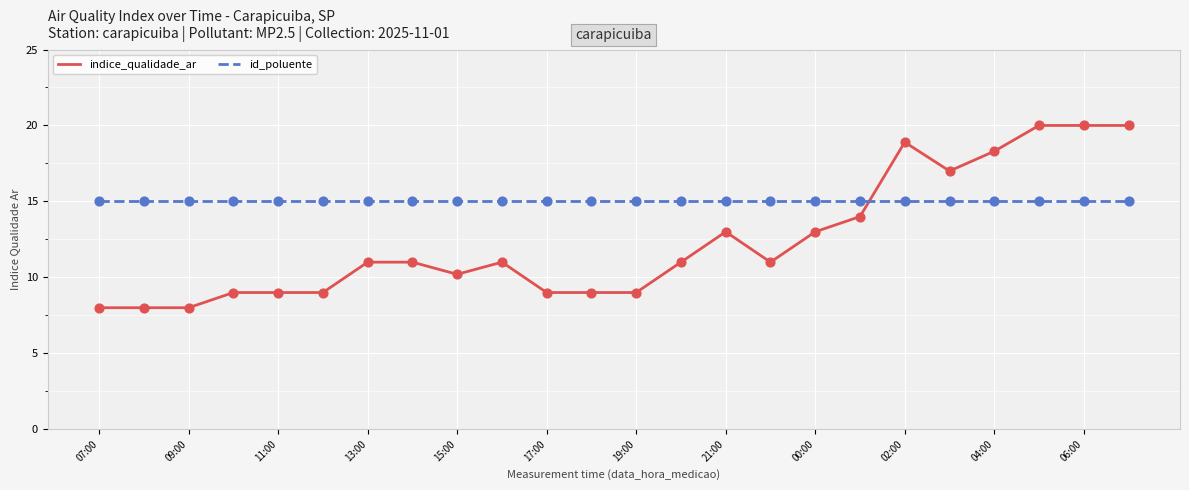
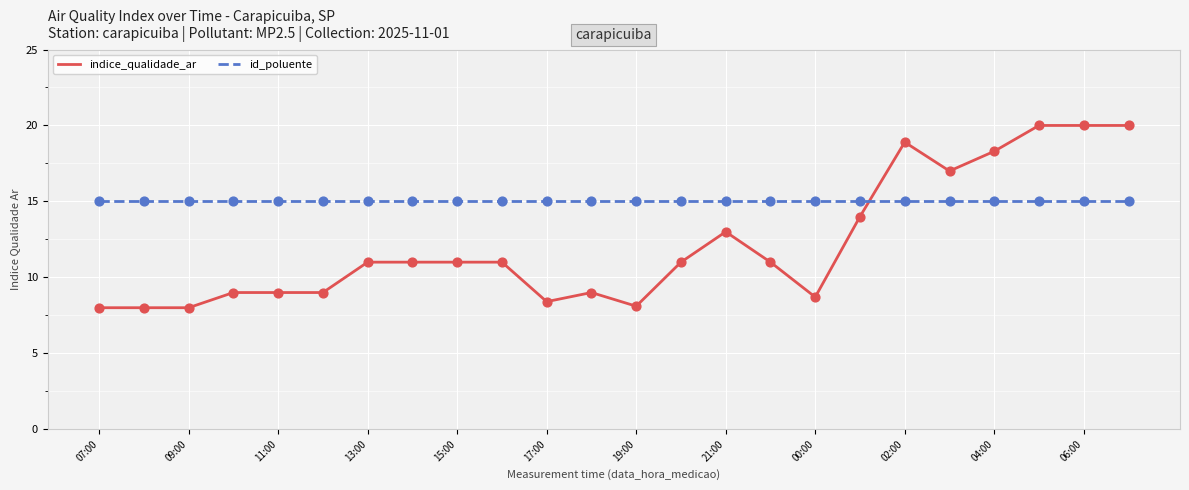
indice_qualidade_ar, 15:00: 10.2 -> 11.0
indice_qualidade_ar, 17:00: 9.0 -> 8.4
indice_qualidade_ar, 19:00: 9.0 -> 8.1
indice_qualidade_ar, 00:00: 13.0 -> 8.7
